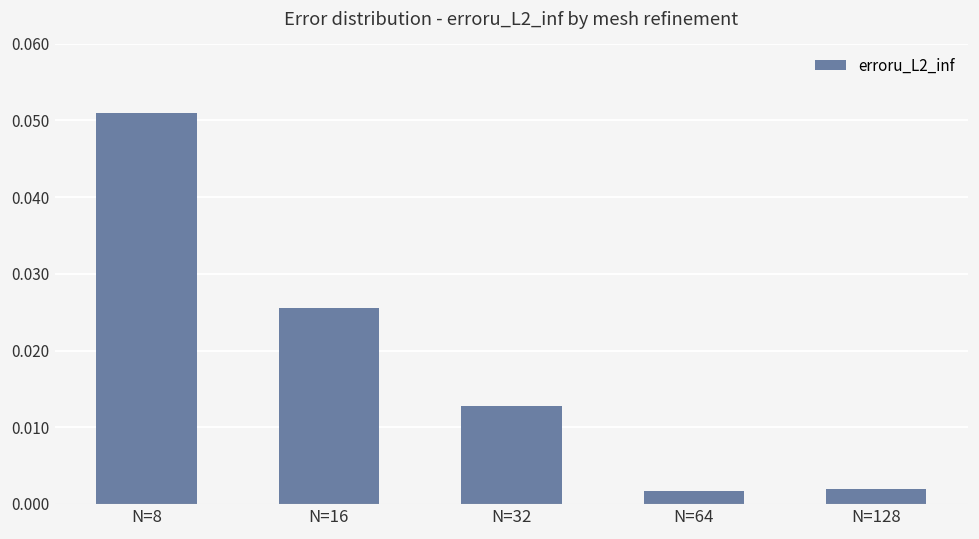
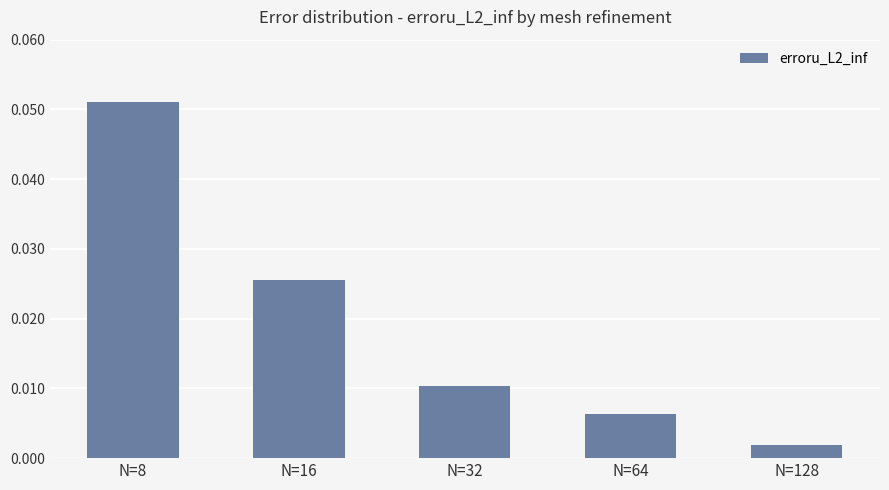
N=32: 0.013 -> 0.010
N=64: 0.002 -> 0.006
